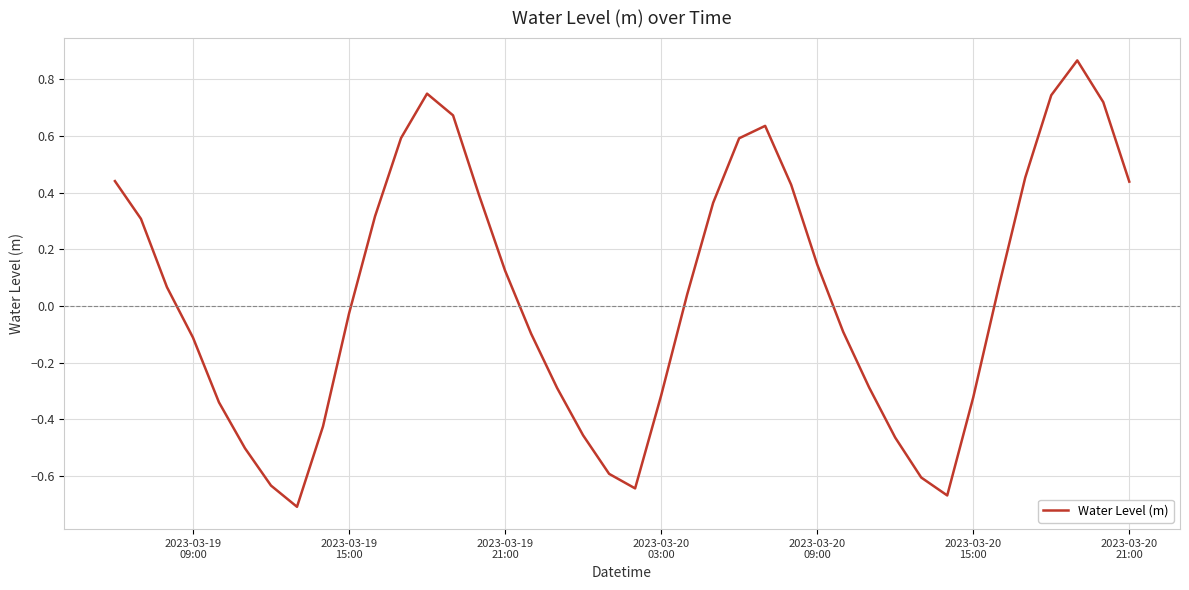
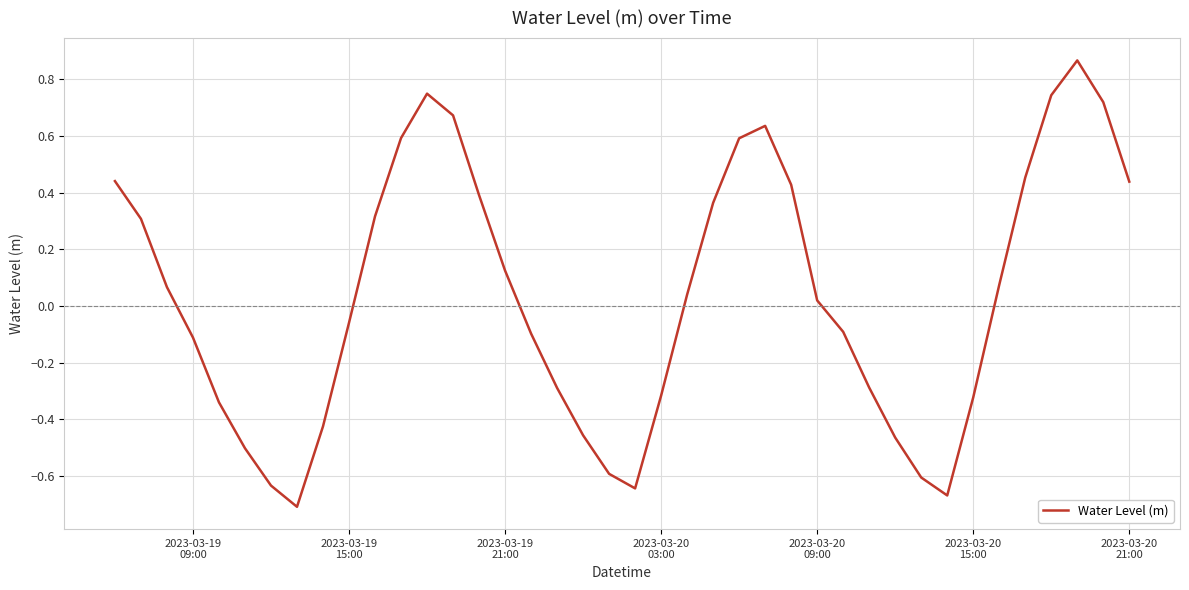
2023-03-19 15:00: -0.03 -> -0.06
2023-03-20 09:00: 0.15 -> 0.02
